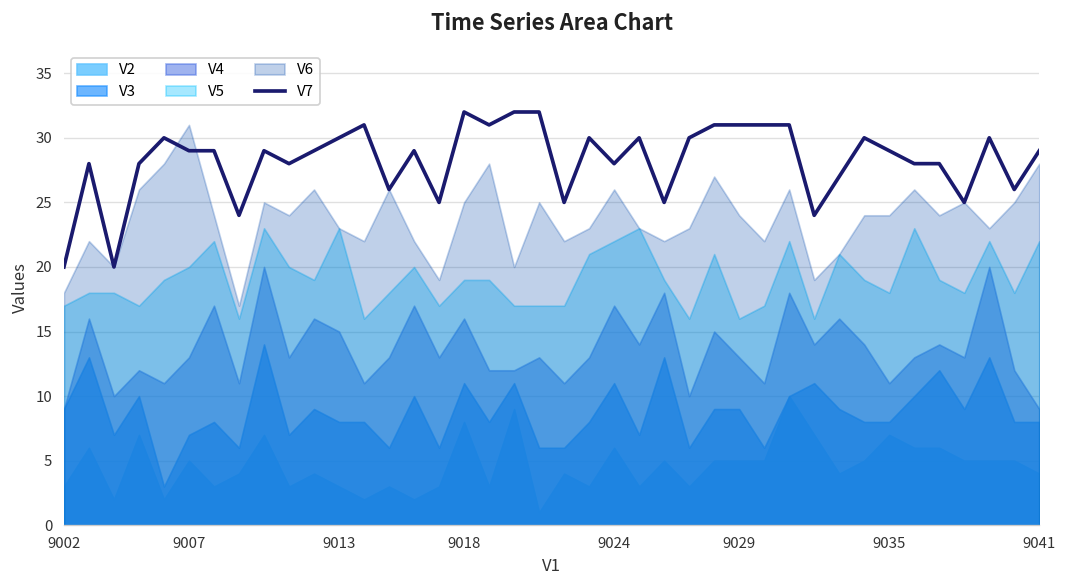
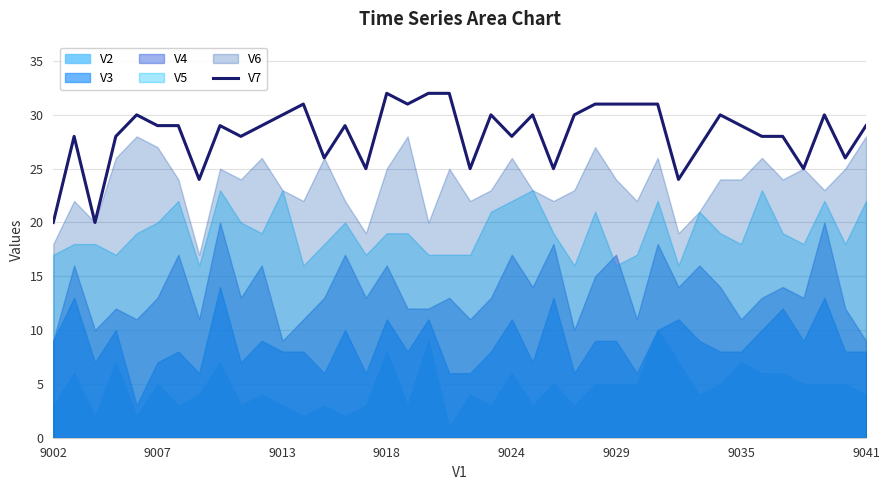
V6, 9007: 31 -> 27
V4, 9013: 15 -> 9
V4, 9029: 13 -> 17
